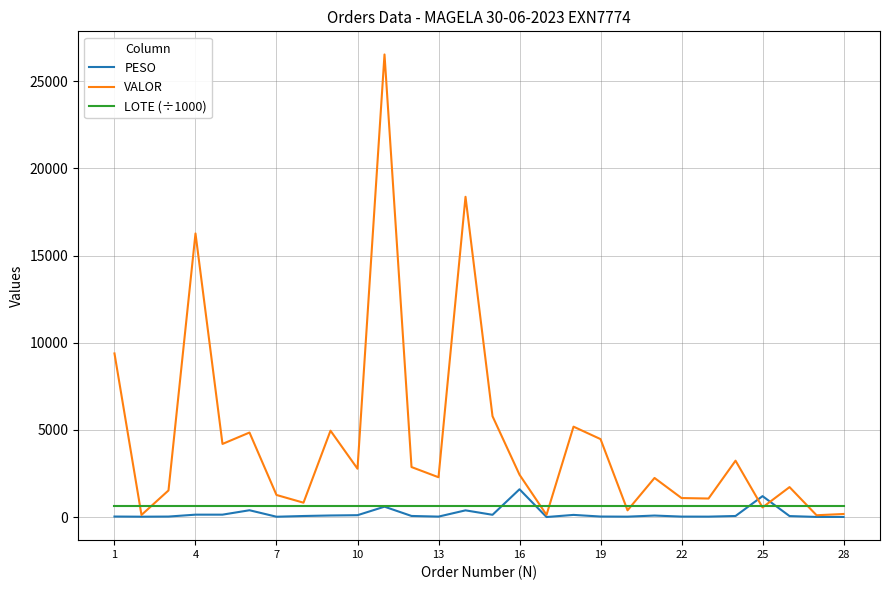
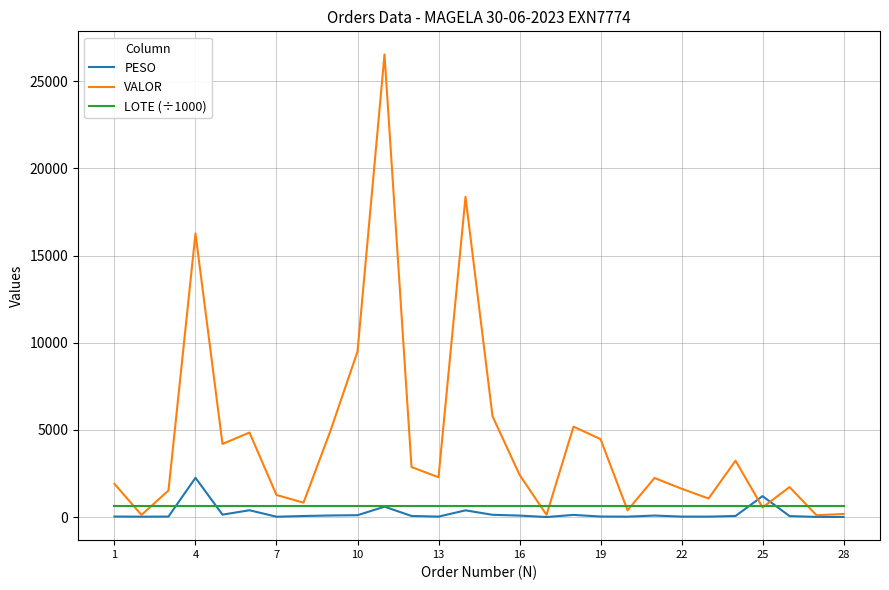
VALOR, 1: 9400 -> 1900
PESO, 4: 100 -> 2300
VALOR, 10: 2800 -> 9500
PESO, 16: 1600 -> 100
VALOR, 22: 1100 -> 1600
